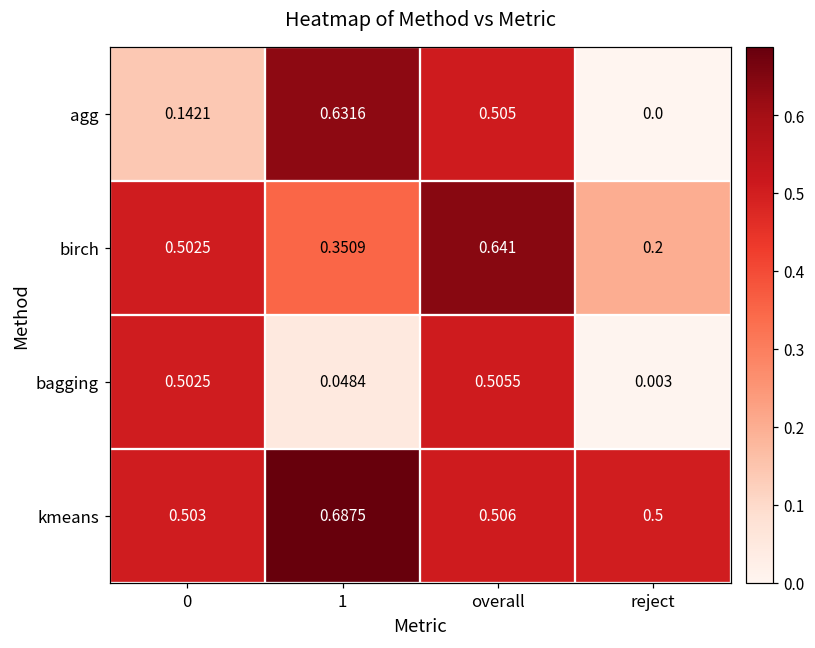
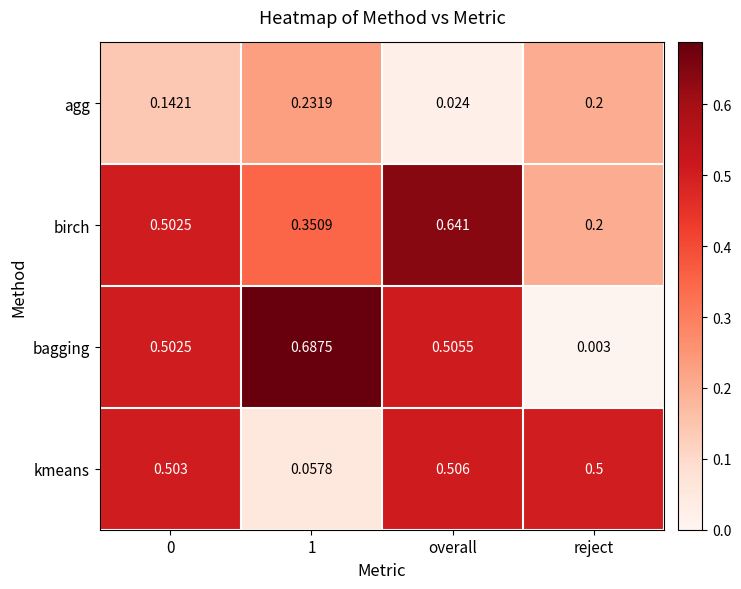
agg, 1: 0.6316 -> 0.2319
agg, overall: 0.505 -> 0.024
agg, reject: 0.0 -> 0.2
bagging, 1: 0.0484 -> 0.6875
kmeans, 1: 0.6875 -> 0.0578
